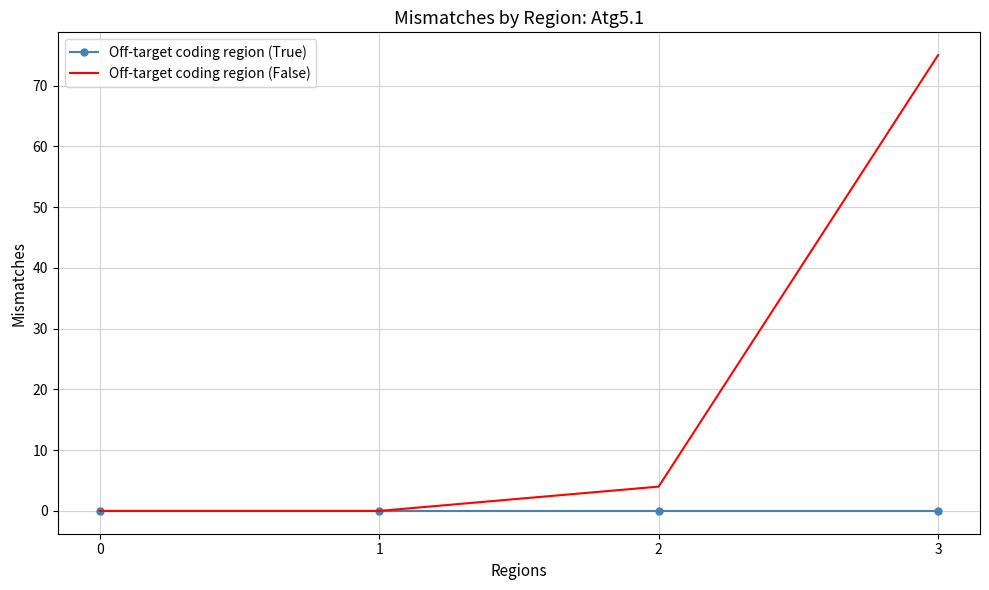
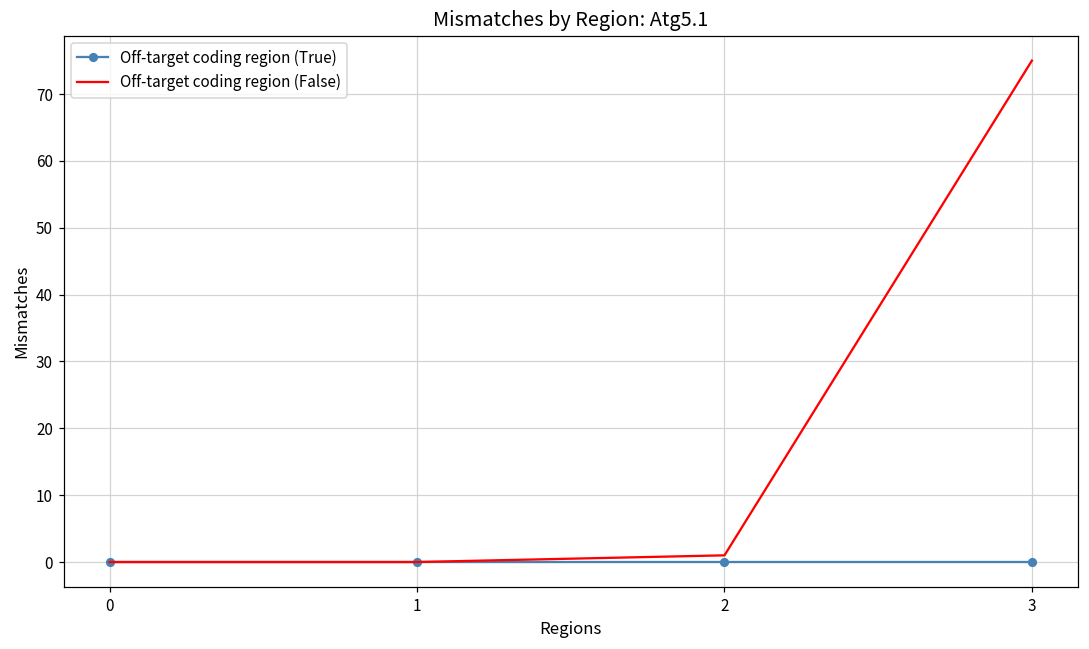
Off-target coding region (False), 2: 4 -> 1
